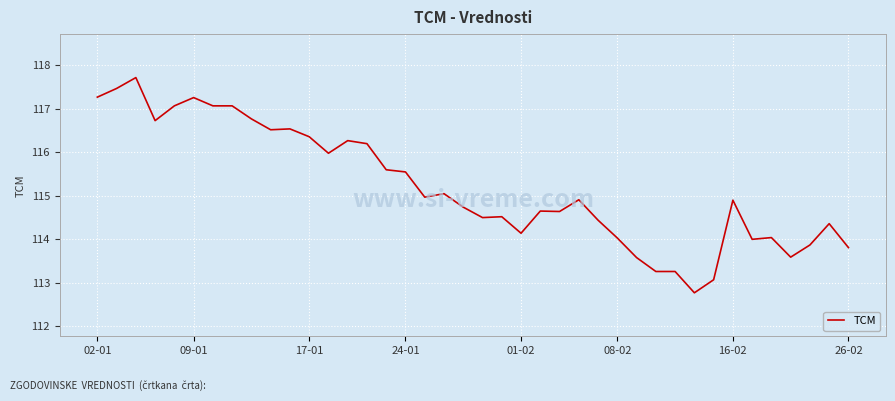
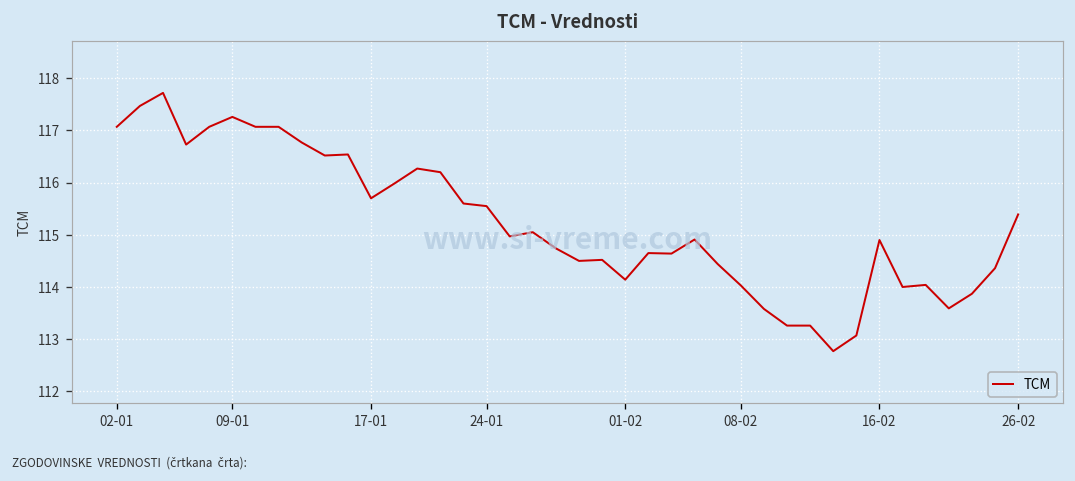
02-01: 117.3 -> 117.1
17-01: 116.4 -> 115.7
26-02: 113.8 -> 115.4
